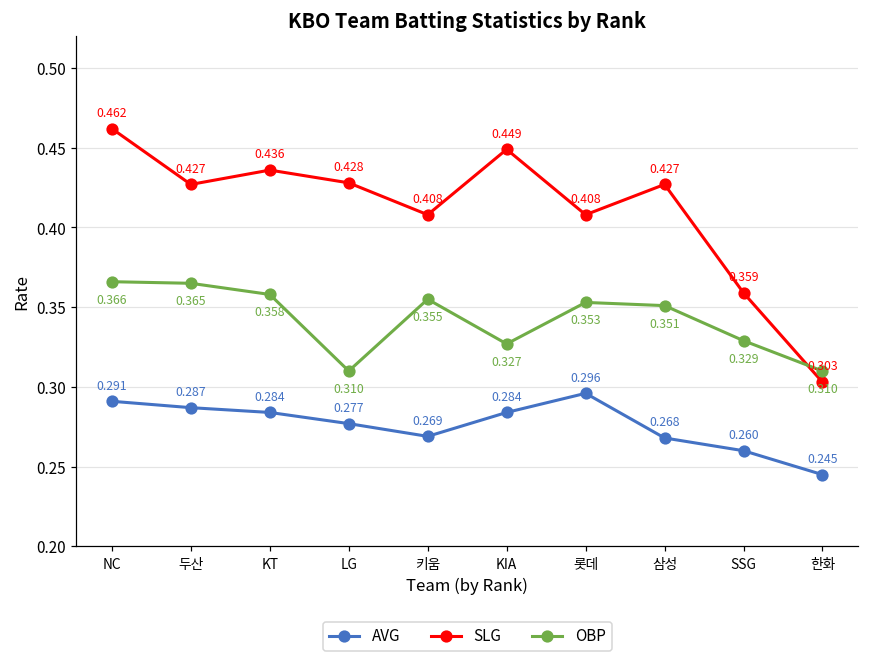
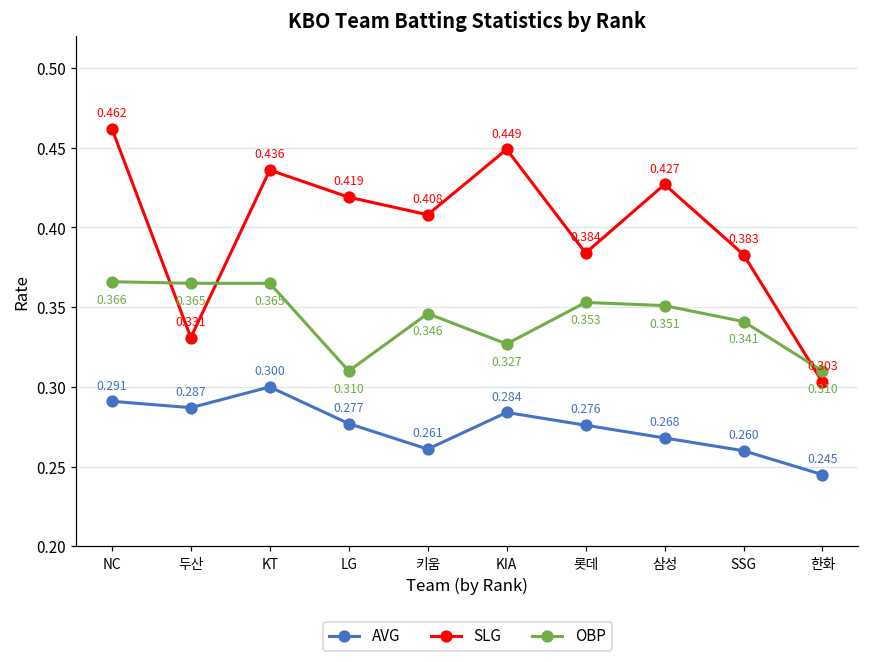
SLG, 두산: 0.427 -> 0.331
AVG, KT: 0.284 -> 0.300
OBP, KT: 0.358 -> 0.365
SLG, LG: 0.428 -> 0.419
AVG, 키움: 0.269 -> 0.261
OBP, 키움: 0.355 -> 0.346
AVG, 롯데: 0.296 -> 0.276
SLG, 롯데: 0.408 -> 0.384
SLG, SSG: 0.359 -> 0.383
OBP, SSG: 0.329 -> 0.341
